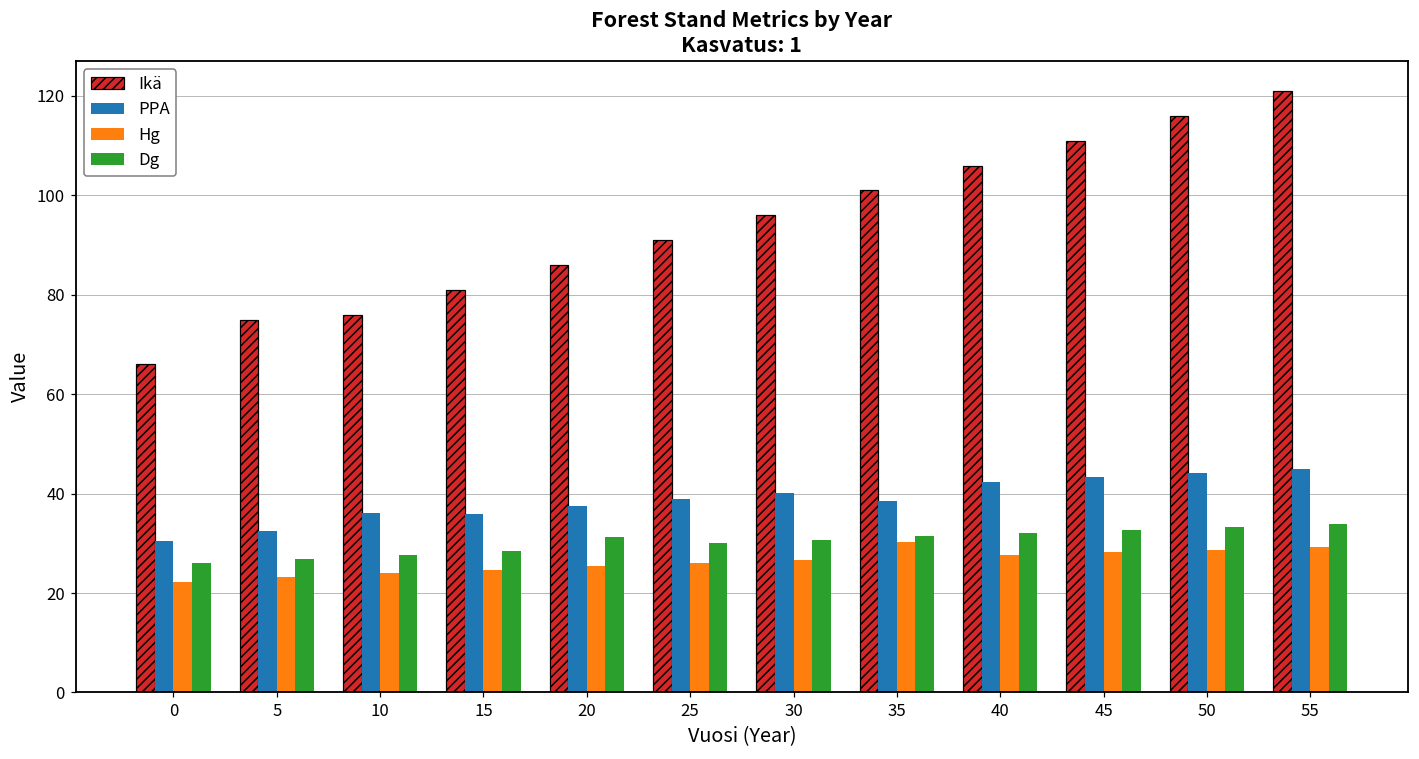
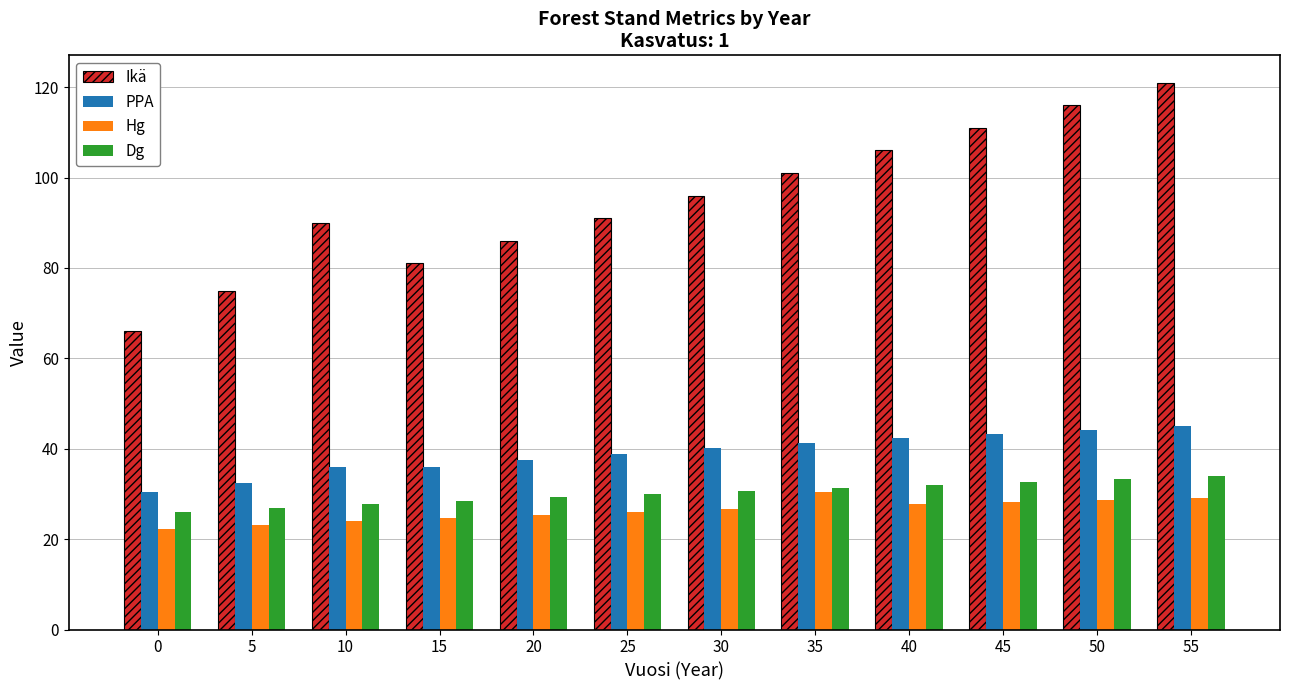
Ikä, 10: 76 -> 90
Dg, 20: 31 -> 29
PPA, 35: 39 -> 41
